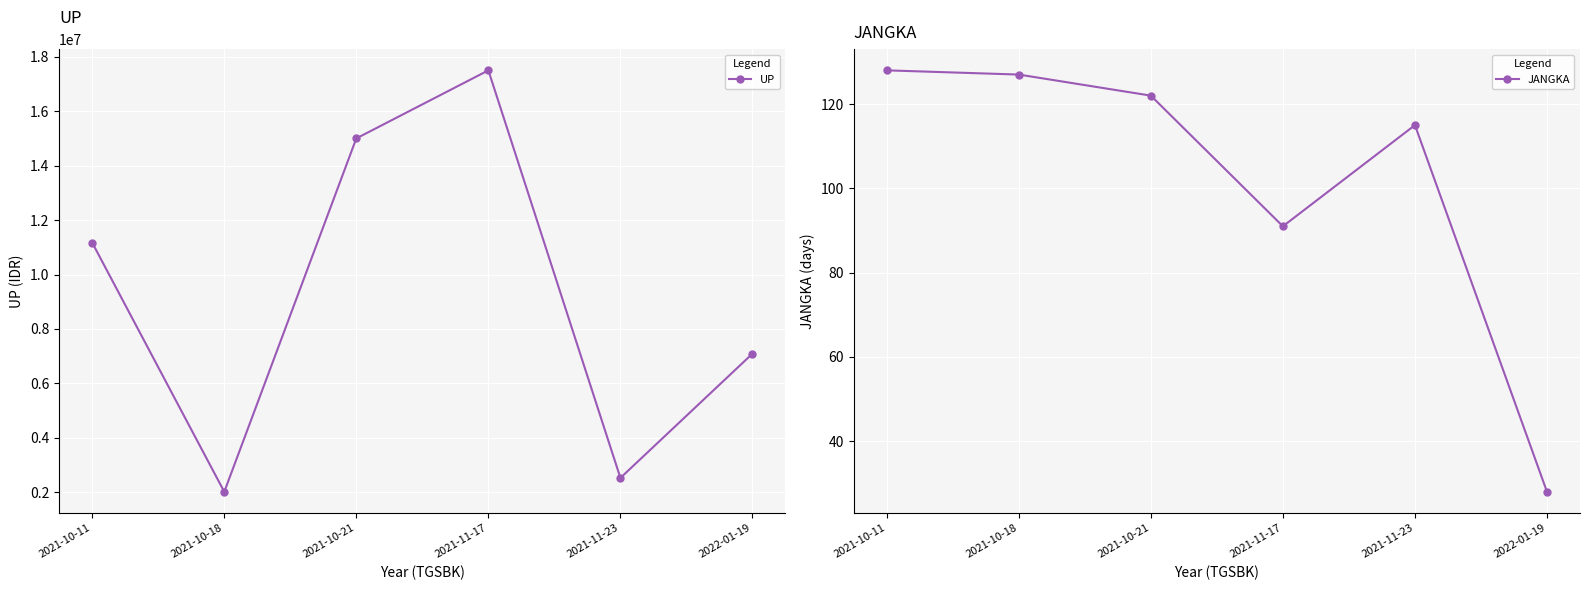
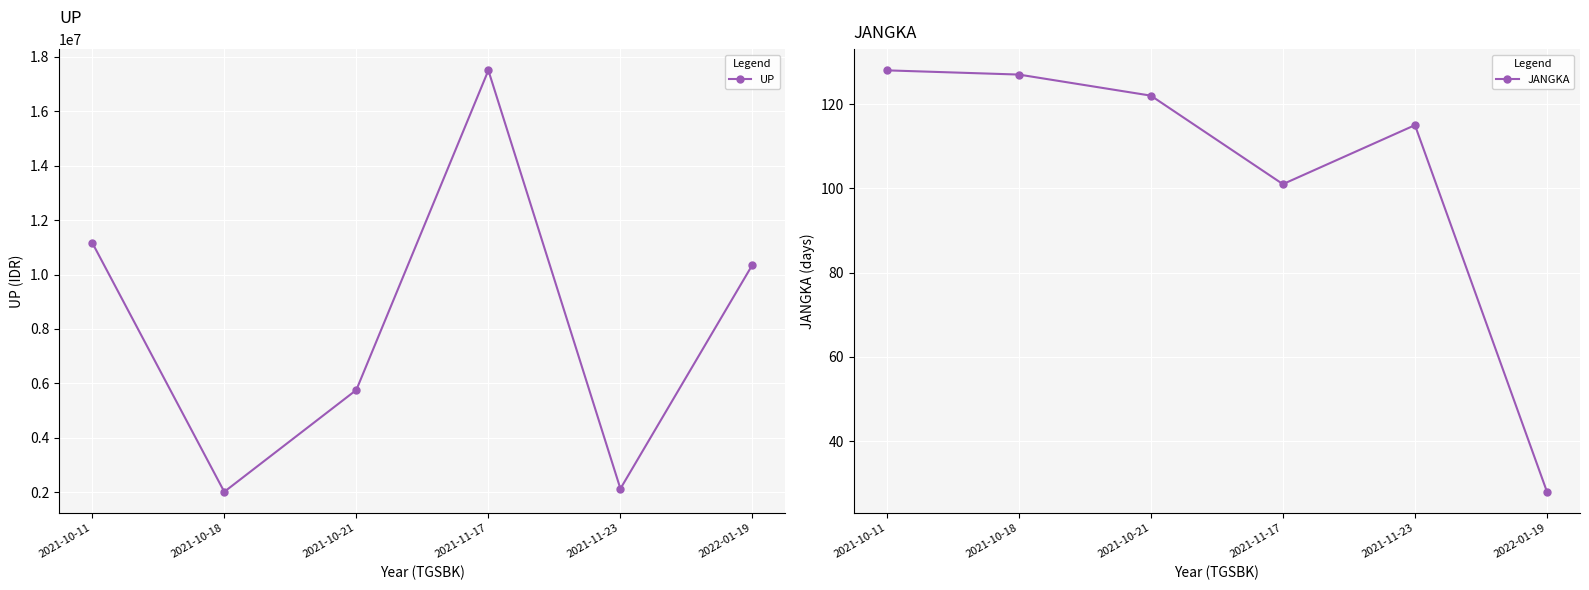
UP, 2021-10-21: 15000000 -> 5800000
UP, 2021-11-23: 2500000 -> 2100000
UP, 2022-01-19: 7100000 -> 10400000
JANGKA, 2021-11-17: 91 -> 101
